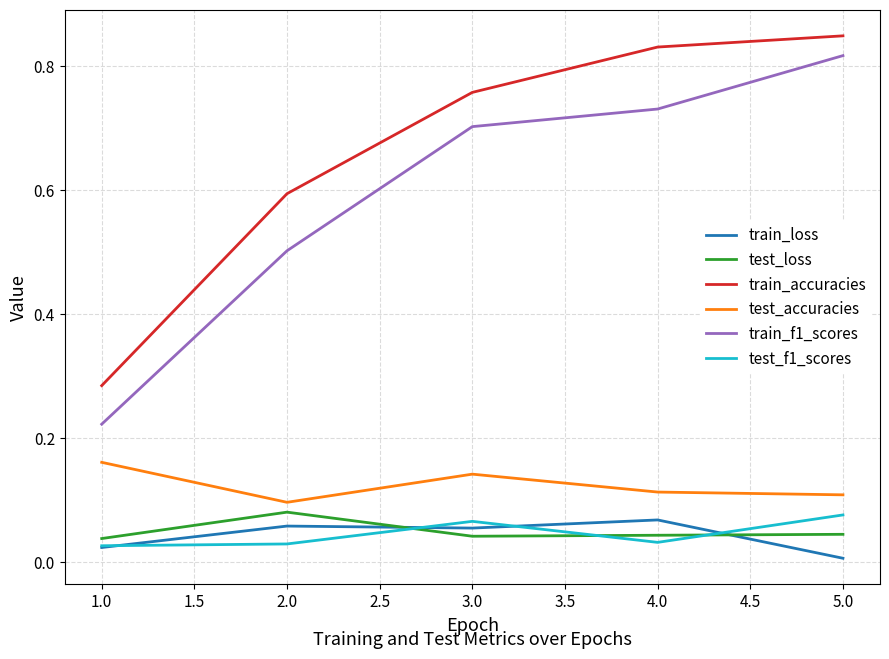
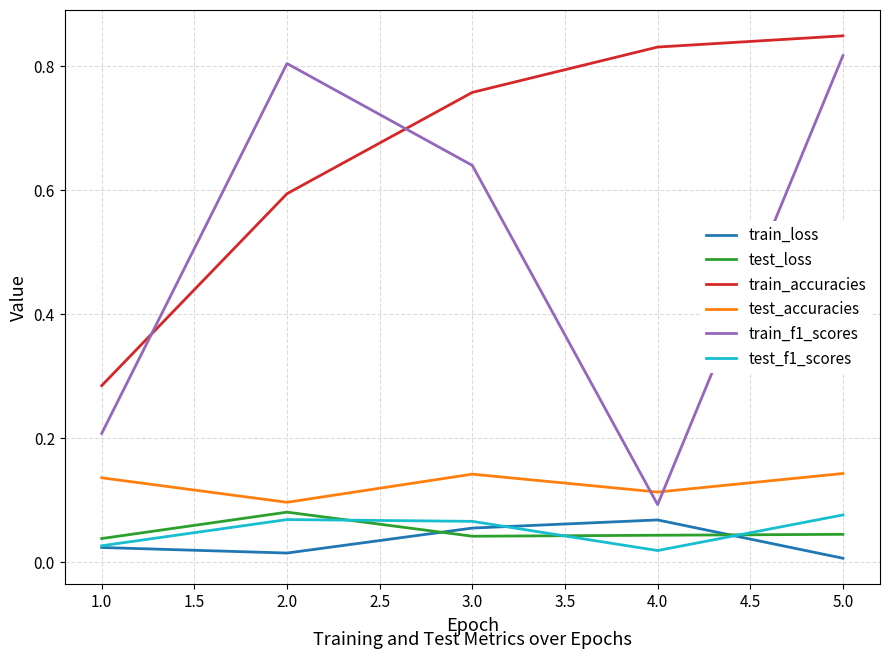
test_accuracies, 1.0: 0.16 -> 0.14
train_f1_scores, 1.0: 0.22 -> 0.21
train_loss, 2.0: 0.06 -> 0.01
train_f1_scores, 2.0: 0.50 -> 0.80
test_f1_scores, 2.0: 0.03 -> 0.07
train_f1_scores, 3.0: 0.70 -> 0.64
train_f1_scores, 4.0: 0.73 -> 0.09
test_f1_scores, 4.0: 0.03 -> 0.02
test_accuracies, 5.0: 0.11 -> 0.14
